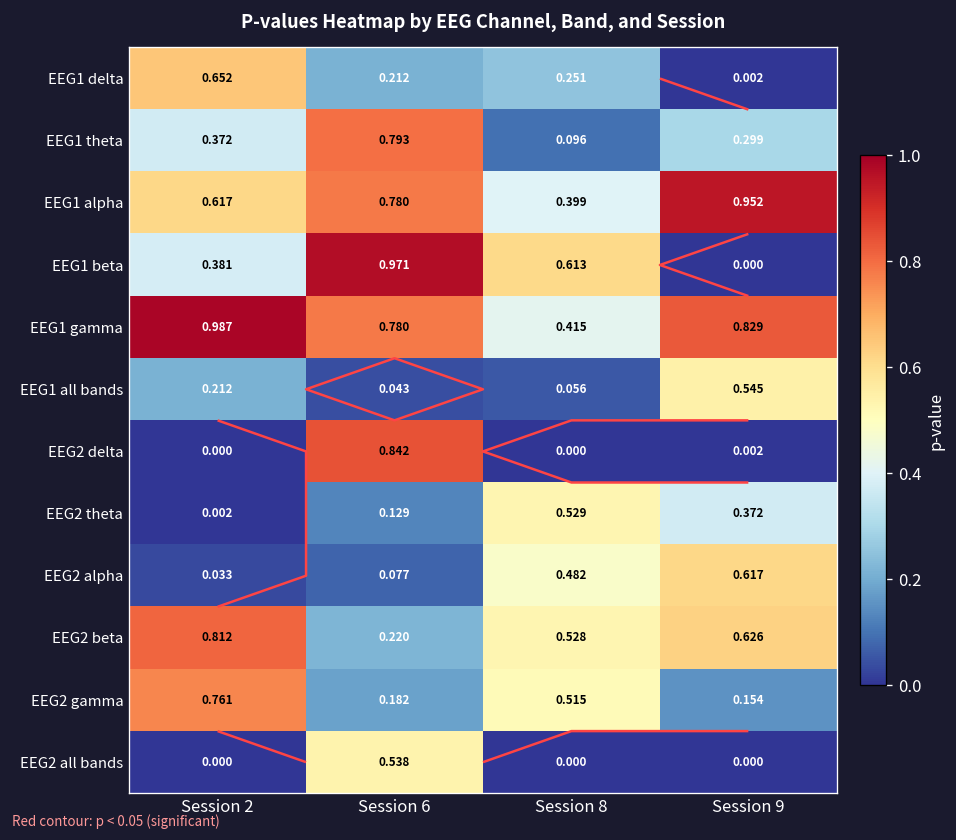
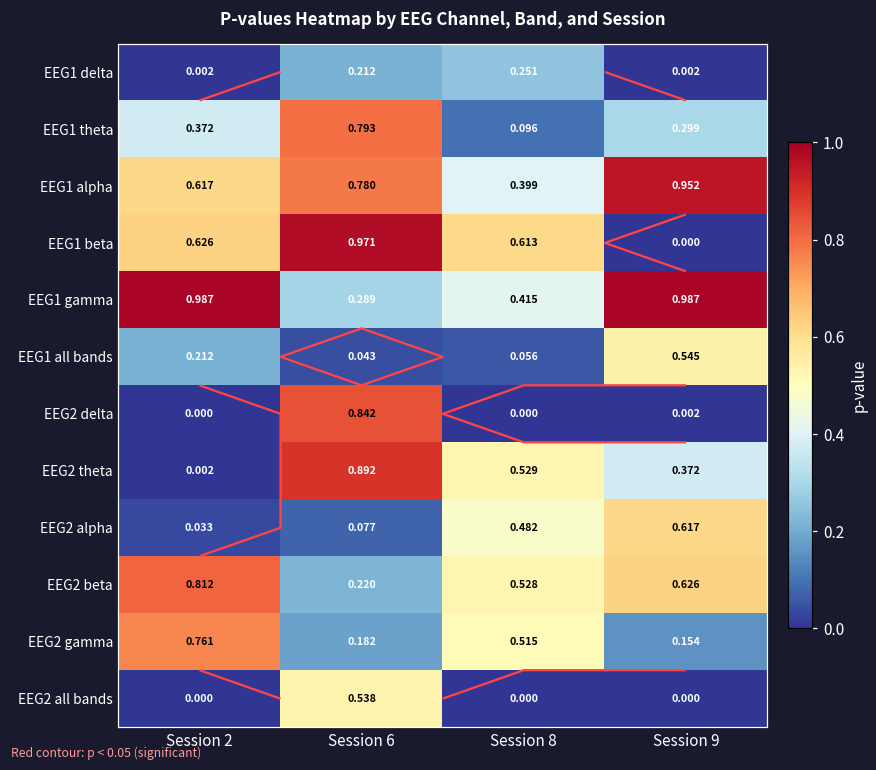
EEG1 delta, Session 2: 0.652 -> 0.002
EEG1 beta, Session 2: 0.381 -> 0.626
EEG1 gamma, Session 6: 0.780 -> 0.289
EEG1 gamma, Session 9: 0.829 -> 0.987
EEG2 theta, Session 6: 0.129 -> 0.892
